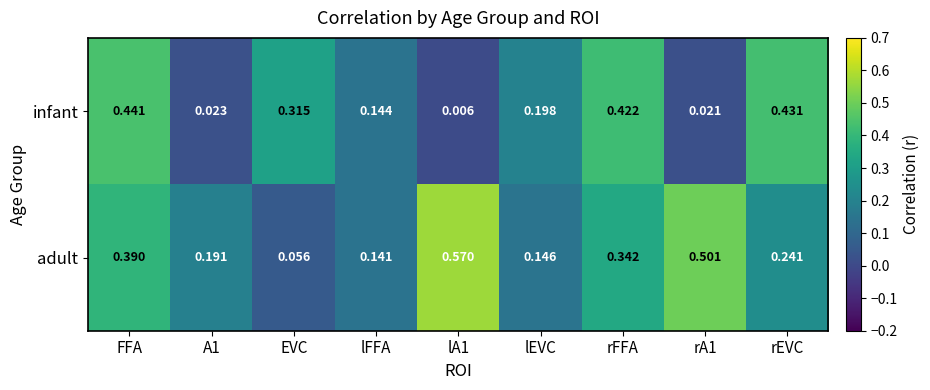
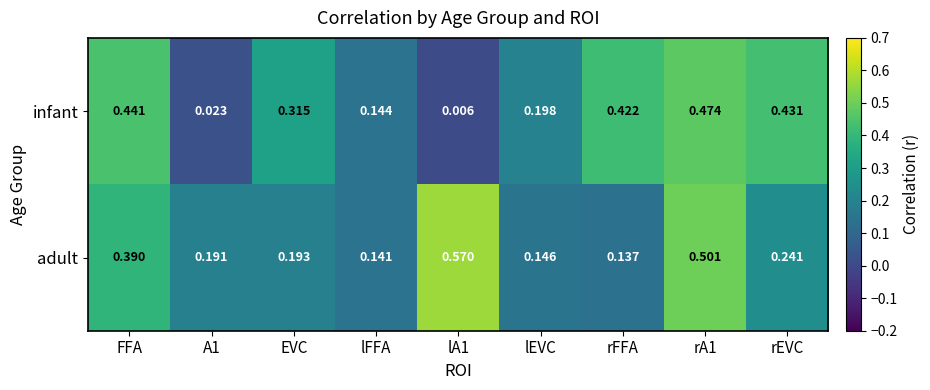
infant, rA1: 0.021 -> 0.474
adult, EVC: 0.056 -> 0.193
adult, rFFA: 0.342 -> 0.137
